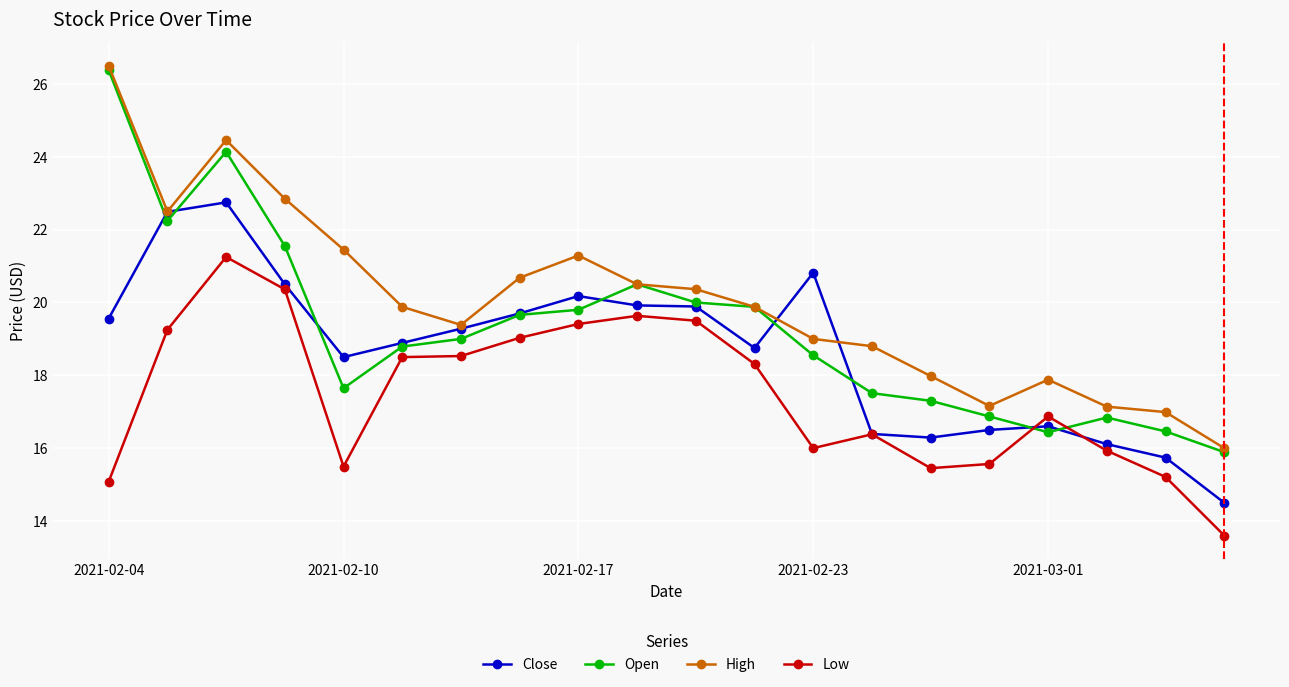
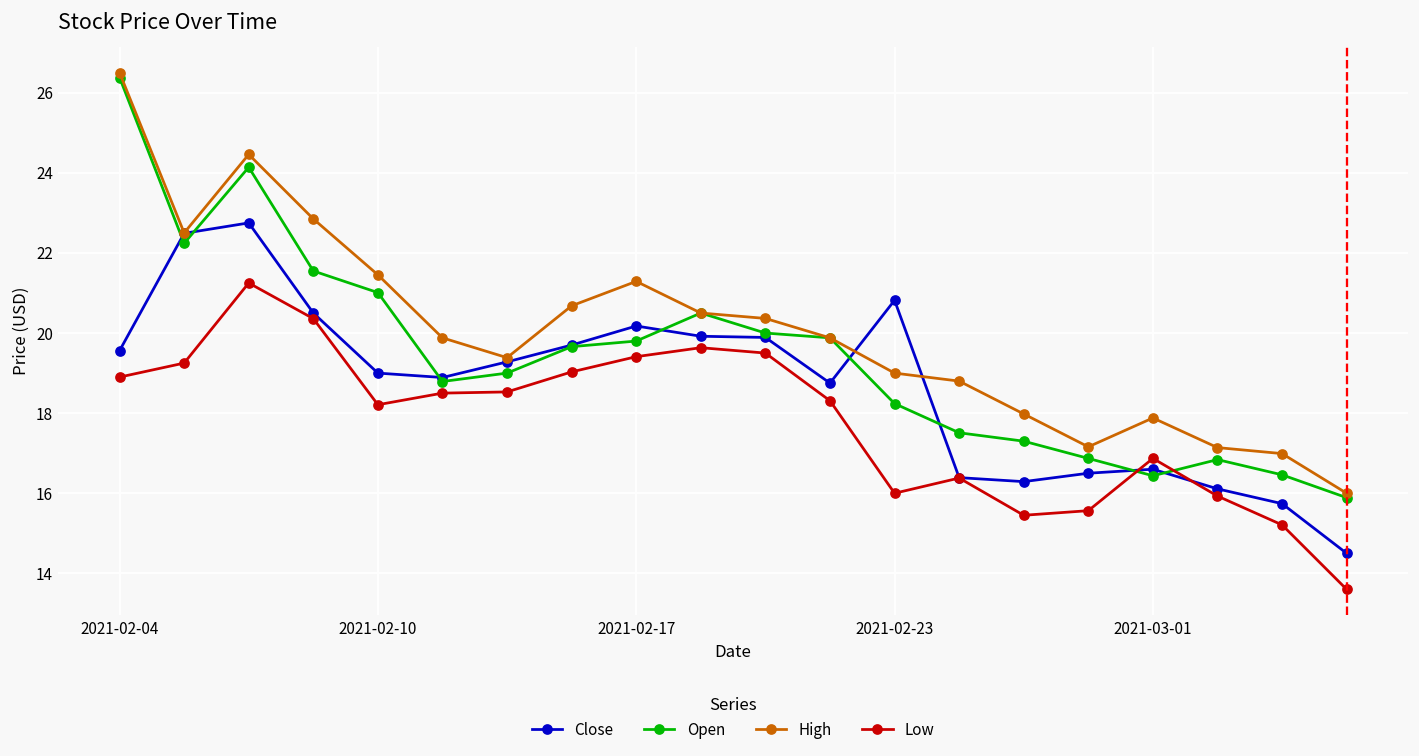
Low, 2021-02-04: 15.1 -> 18.9
Close, 2021-02-10: 18.5 -> 19.0
Open, 2021-02-10: 17.6 -> 21.0
Low, 2021-02-10: 15.5 -> 18.2
Open, 2021-02-23: 18.5 -> 18.2
